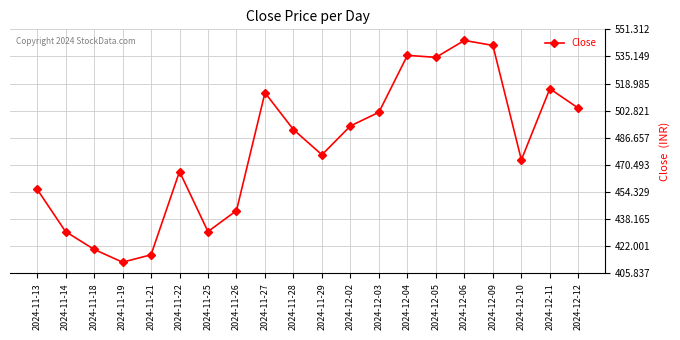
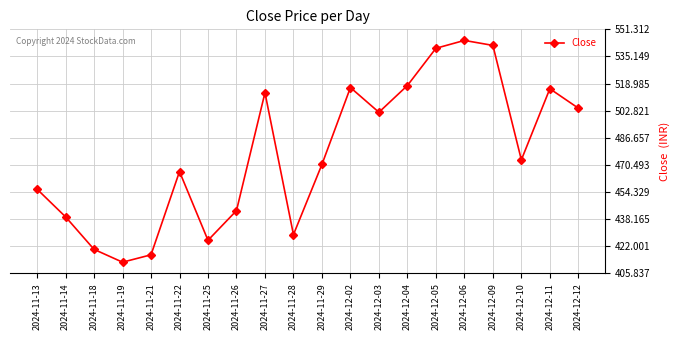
2024-11-14: 431 -> 440
2024-11-25: 431 -> 426
2024-11-28: 492 -> 429
2024-11-29: 477 -> 471
2024-12-02: 494 -> 517
2024-12-04: 536 -> 518
2024-12-05: 535 -> 540
